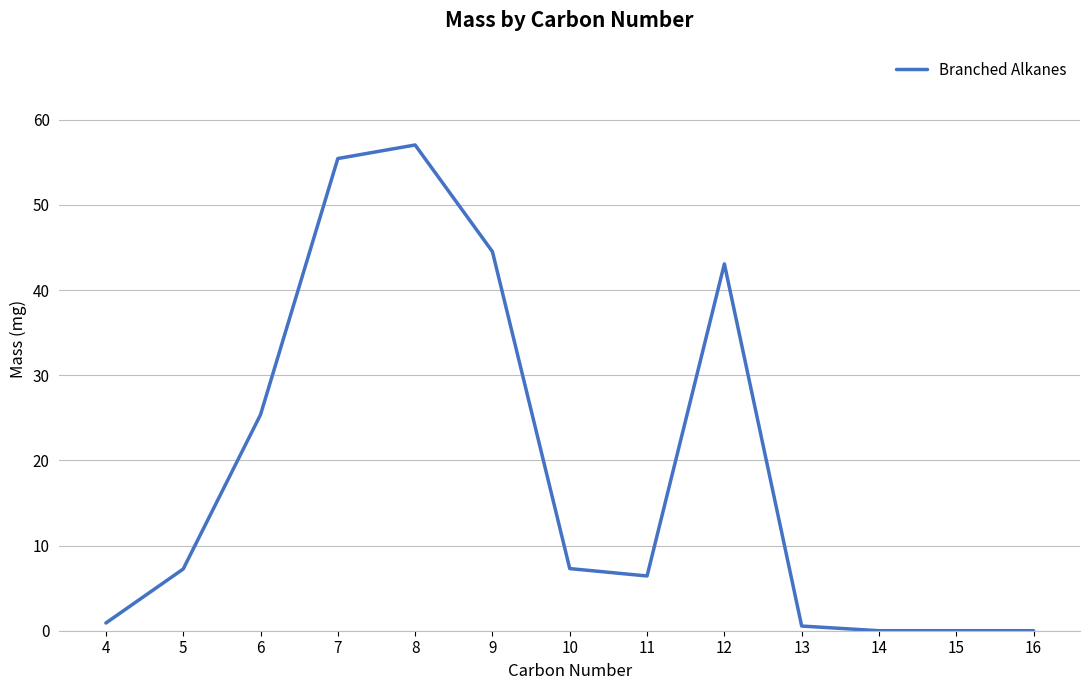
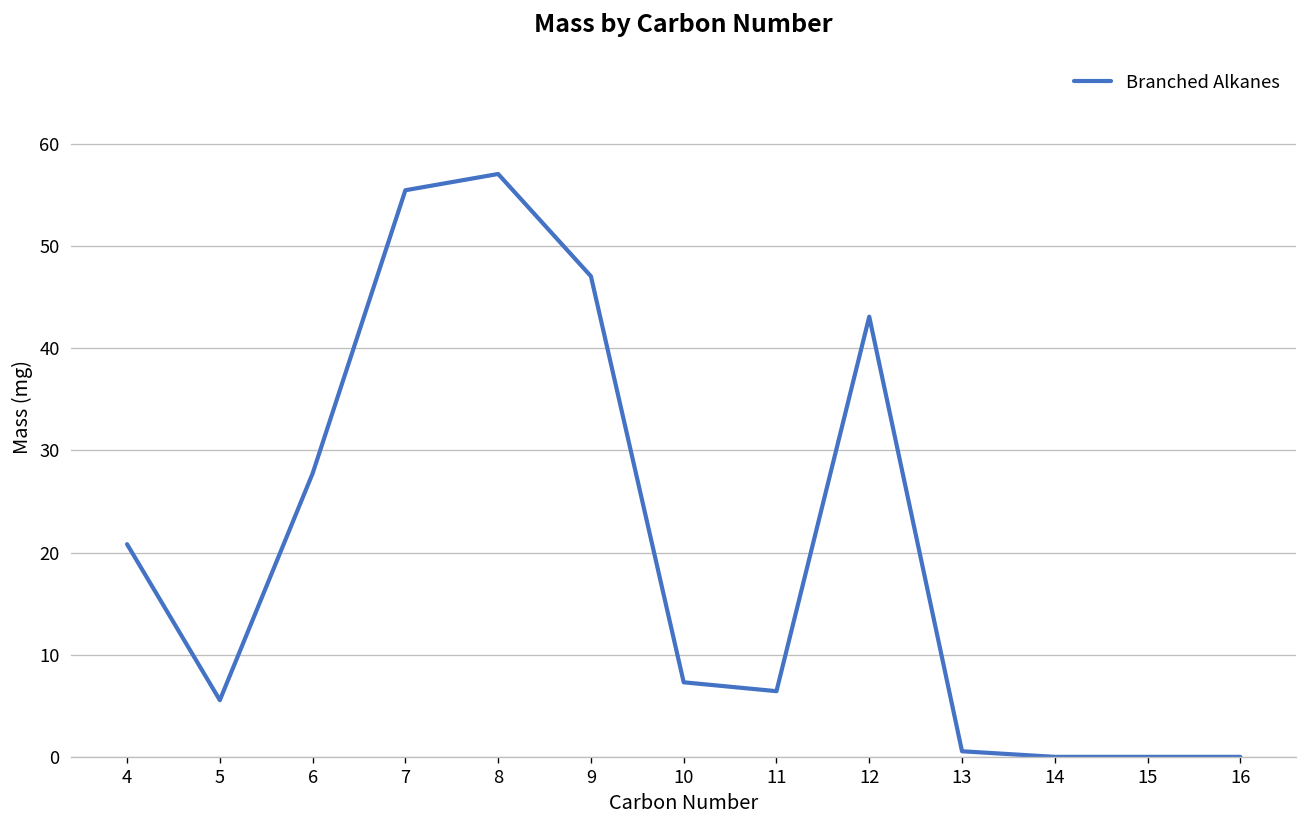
4: 1 -> 21
5: 7 -> 6
6: 25 -> 28
9: 45 -> 47
